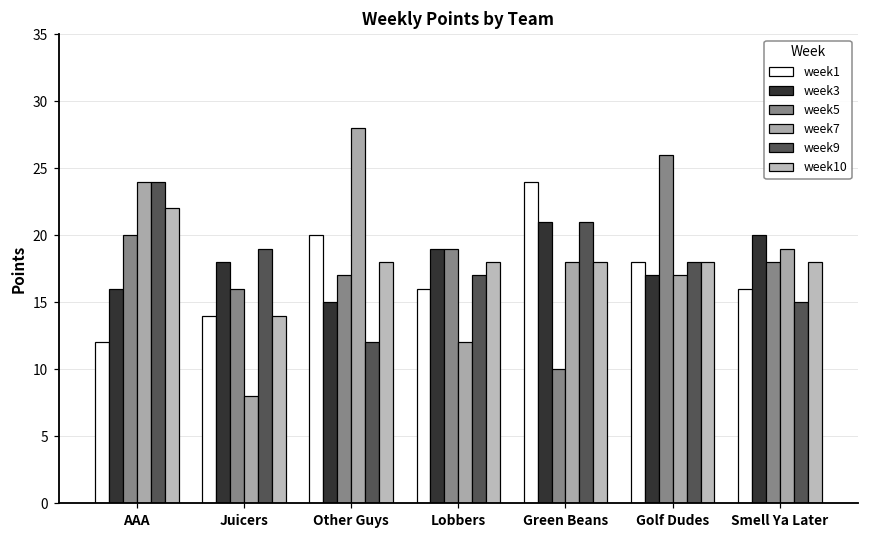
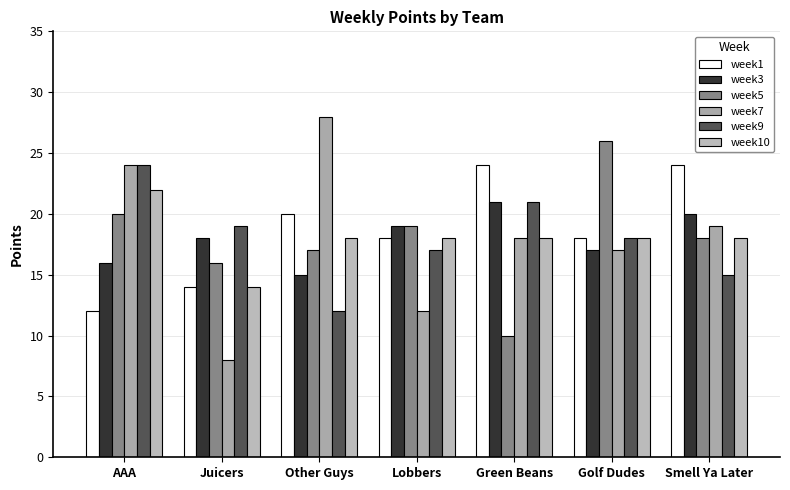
week1, Lobbers: 16 -> 18
week1, Smell Ya Later: 16 -> 24
